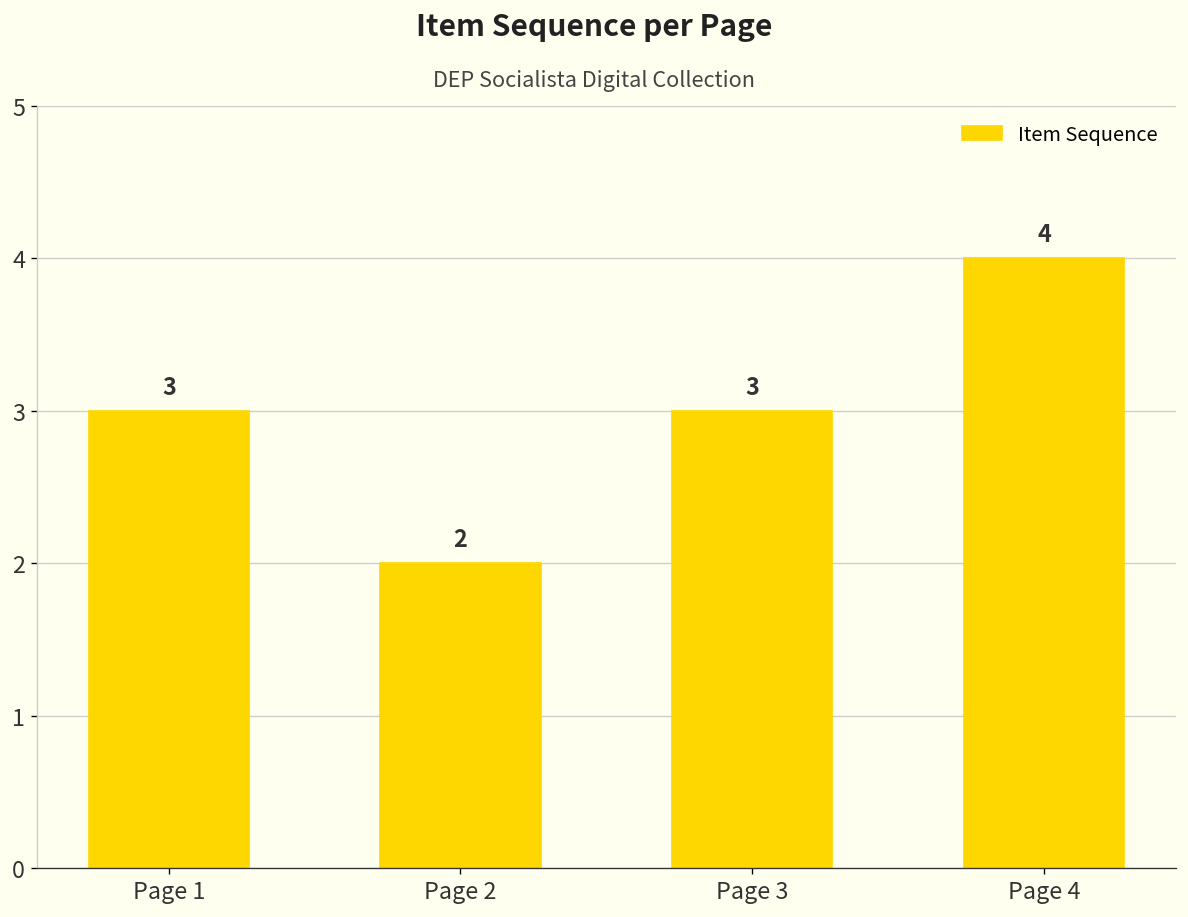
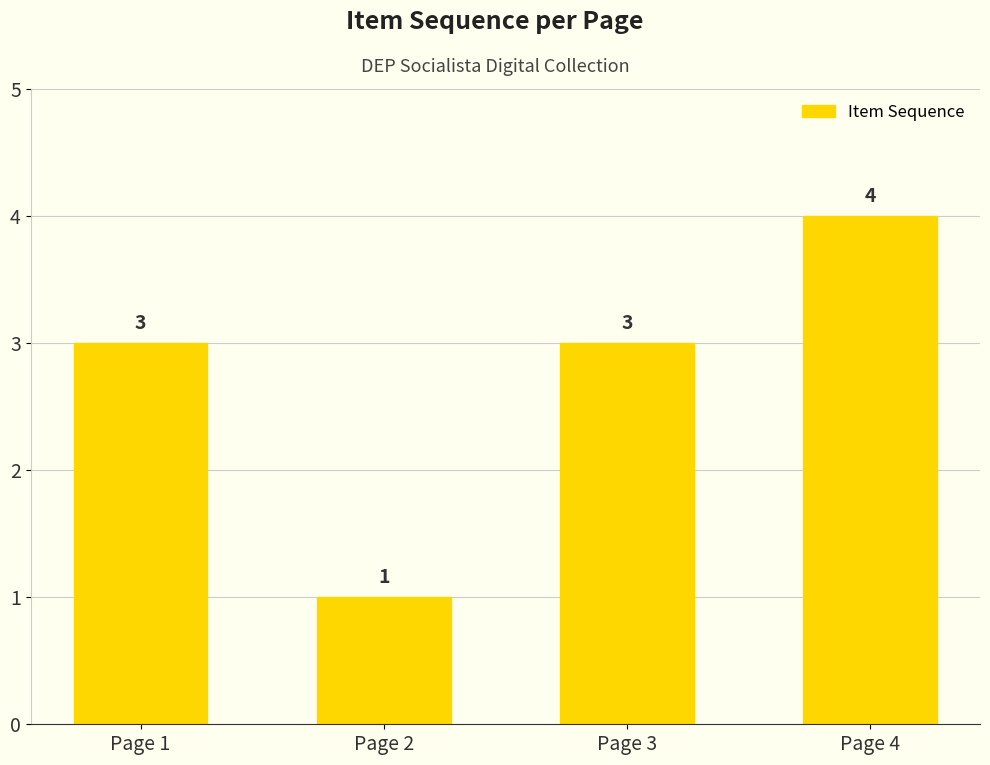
Page 2: 2 -> 1
